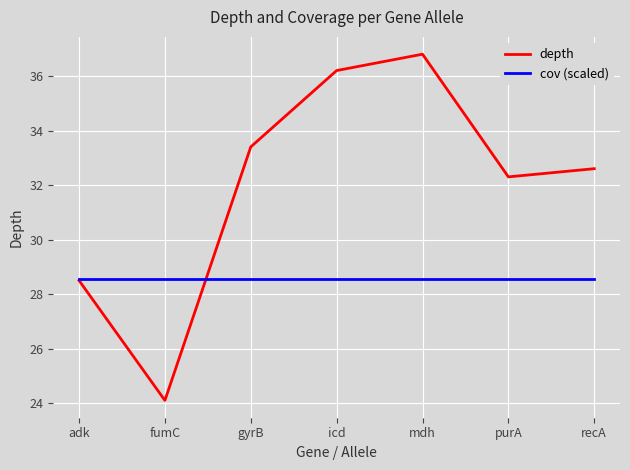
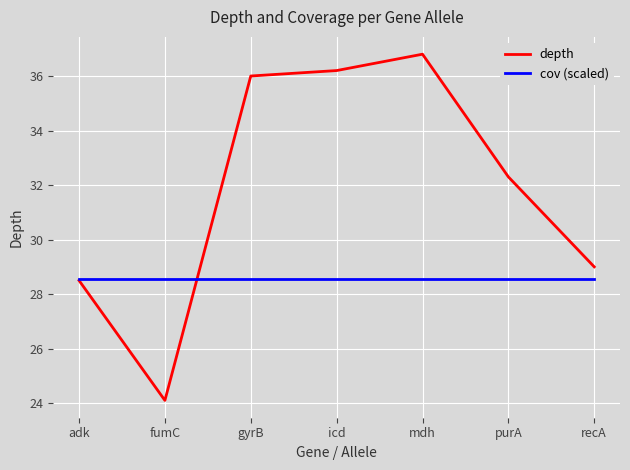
depth, gyrB: 33.4 -> 36.0
depth, recA: 32.6 -> 29.0
